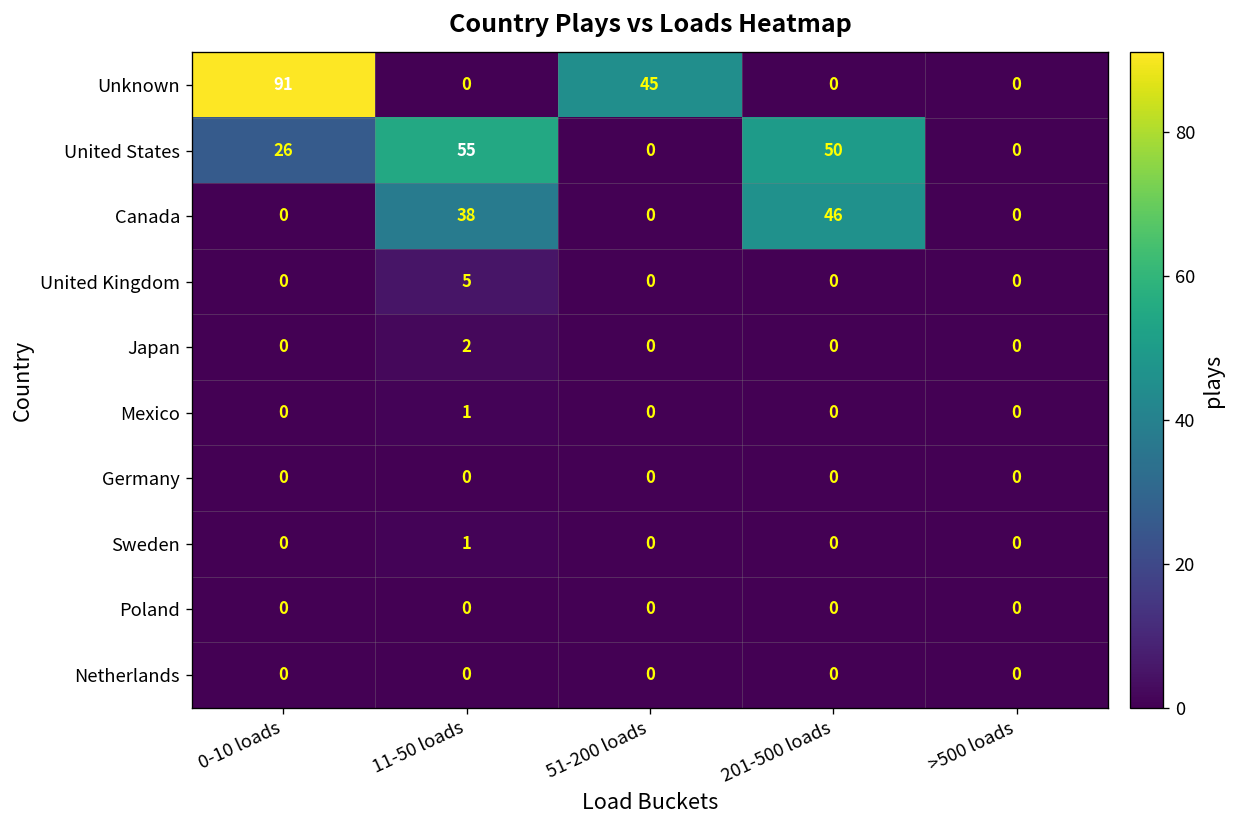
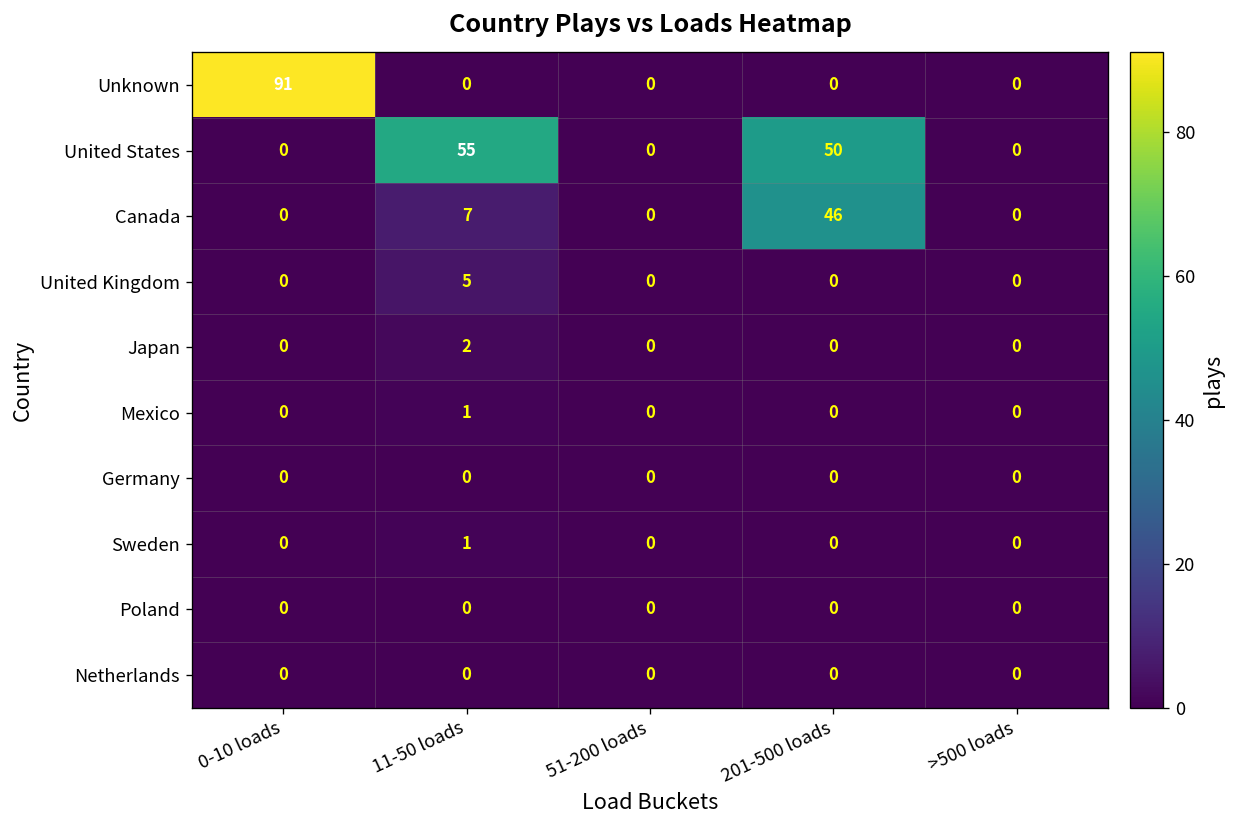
Unknown, 51-200 loads: 45 -> 0
United States, 0-10 loads: 26 -> 0
Canada, 11-50 loads: 38 -> 7
